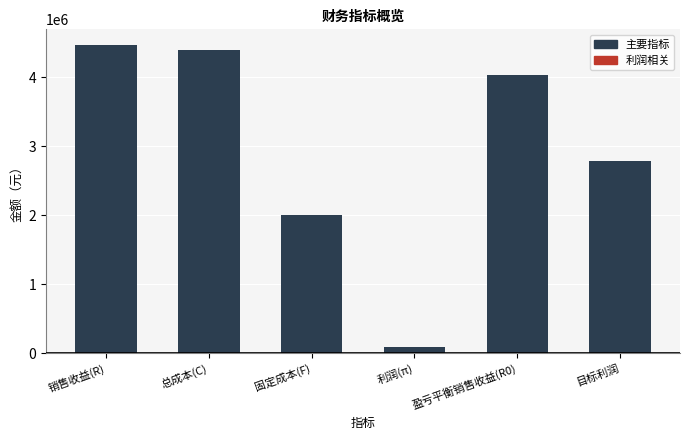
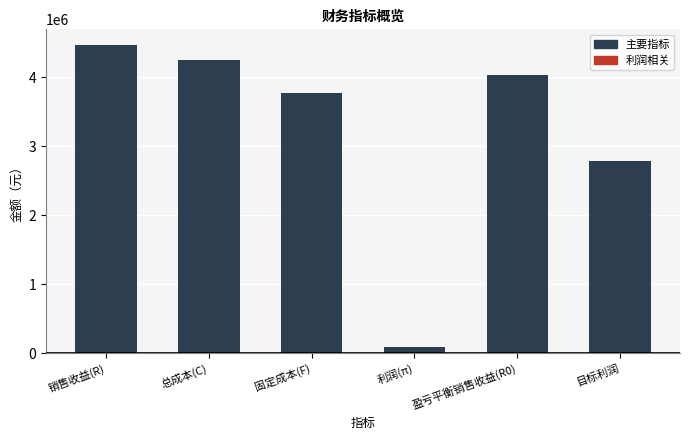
总成本(C): 4400000 -> 4300000
固定成本(F): 2000000 -> 3800000
